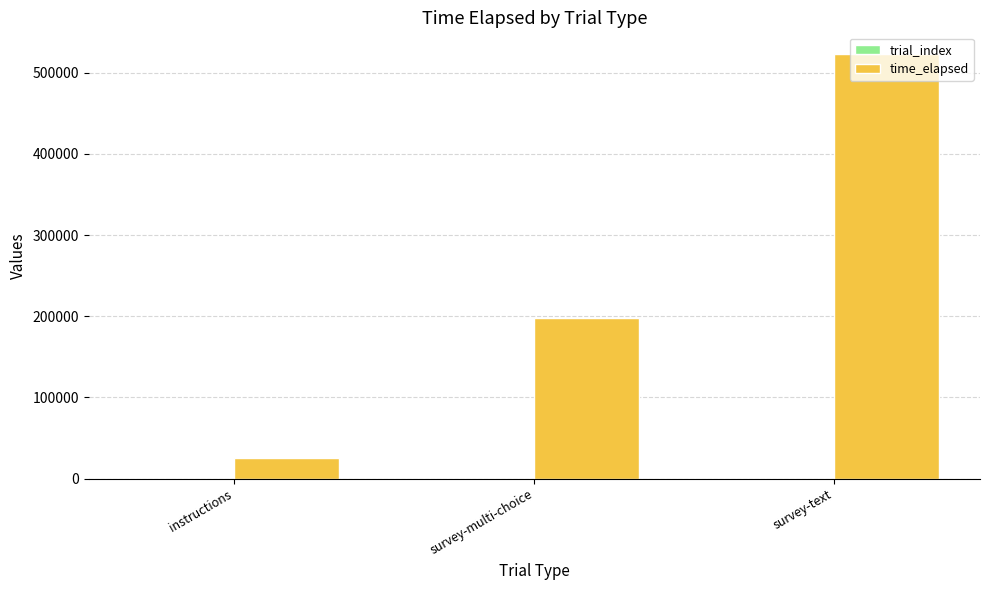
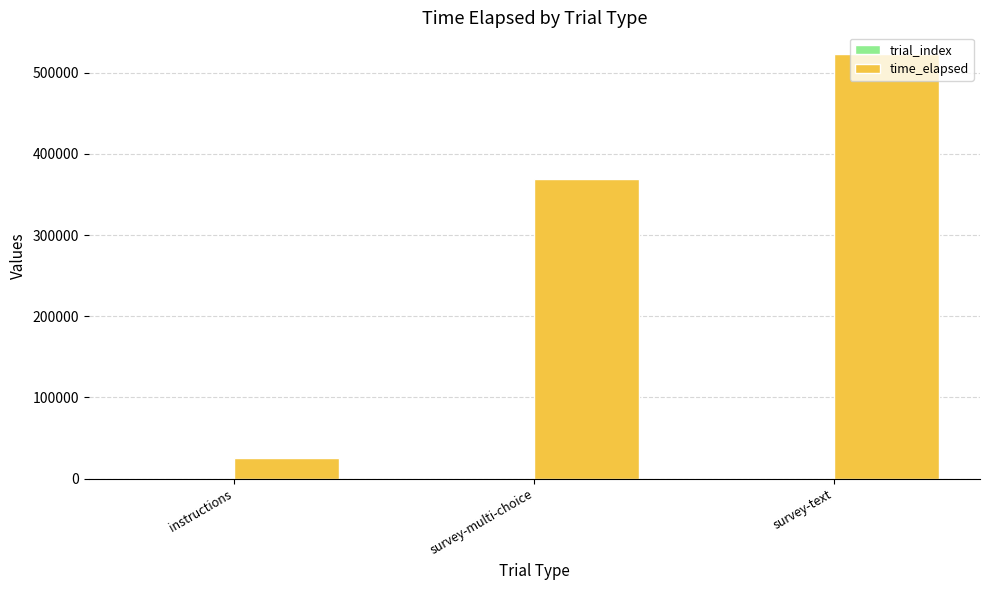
time_elapsed, survey-multi-choice: 200000 -> 370000
